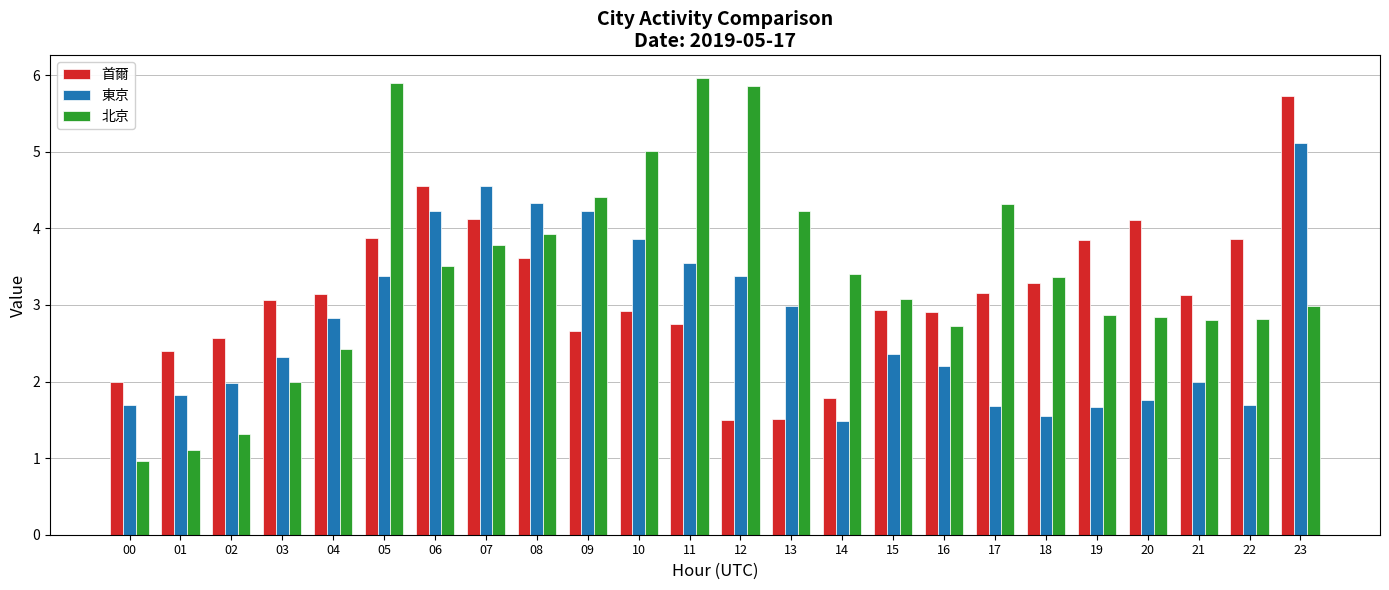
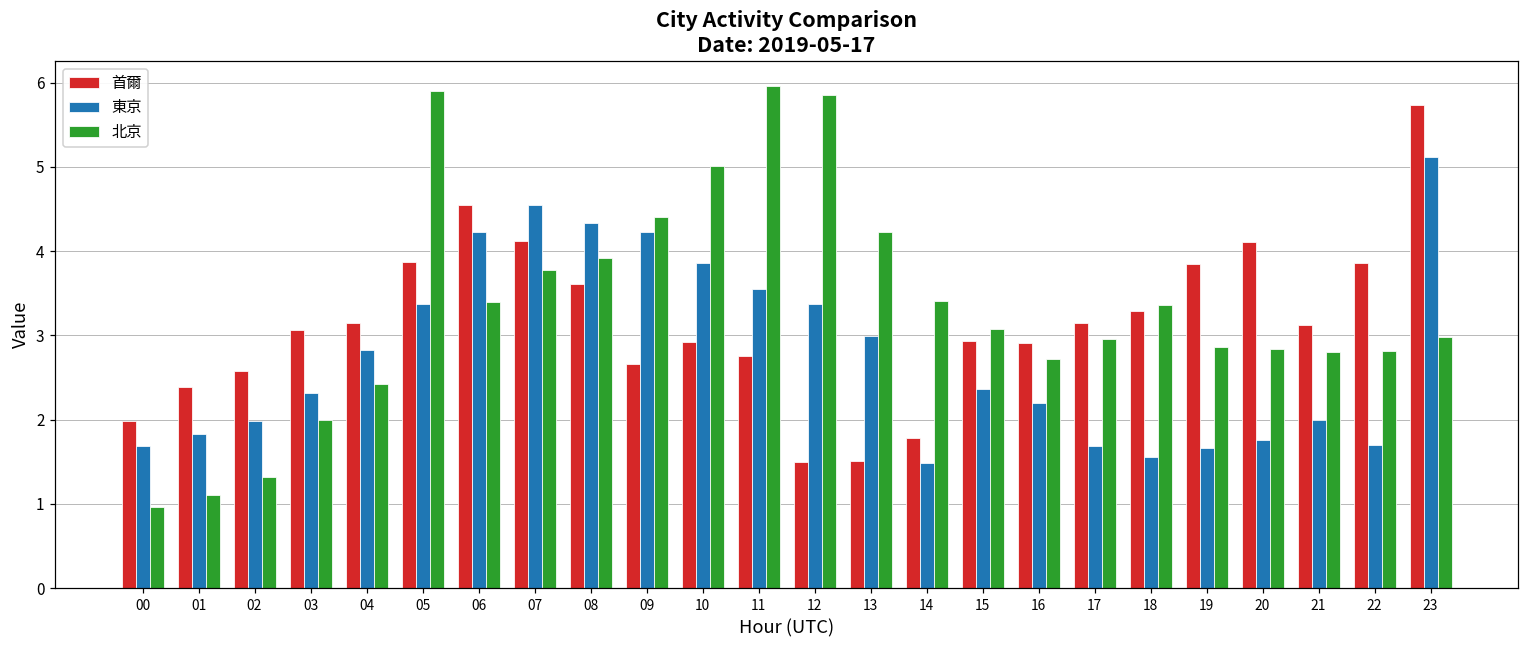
北京, 06: 3.5 -> 3.4
北京, 17: 4.3 -> 3.0
